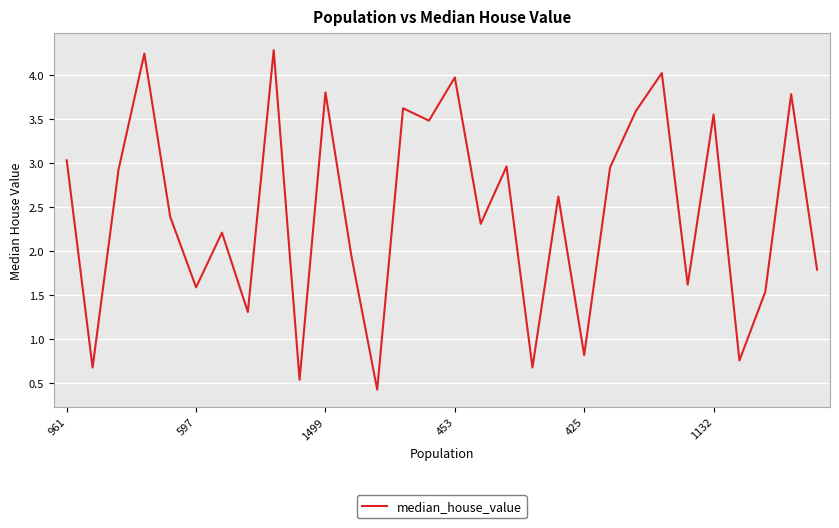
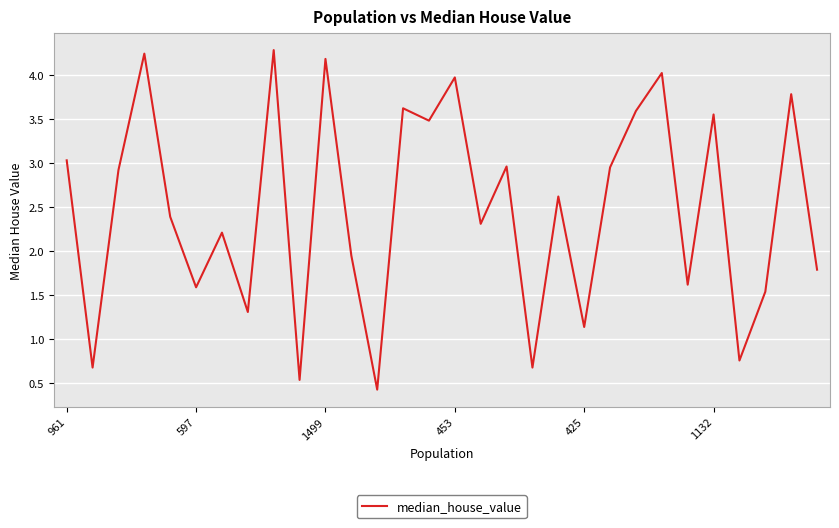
1499: 3.8 -> 4.2
425: 0.8 -> 1.1
